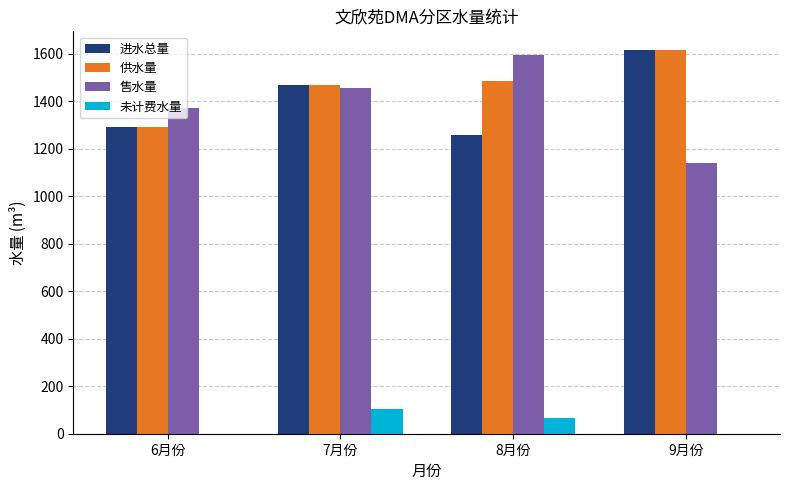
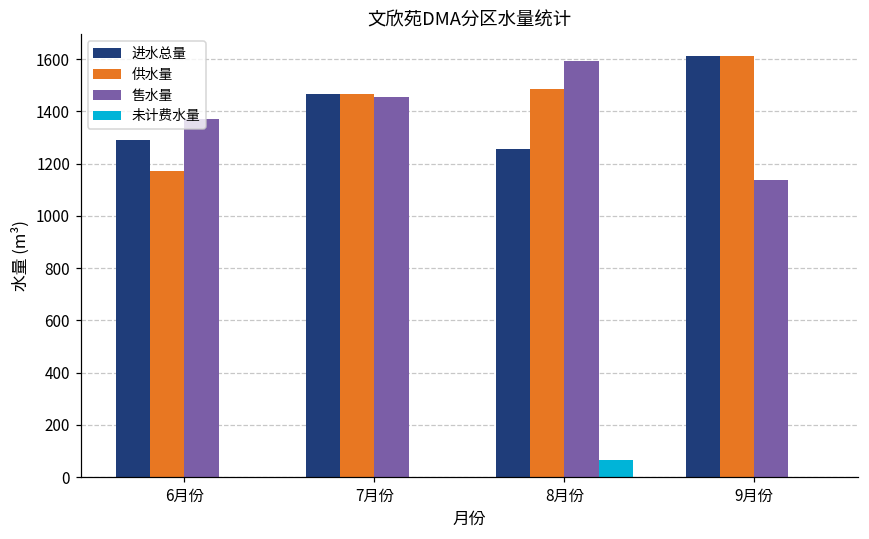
供水量, 6月份: 1290 -> 1170
未计费水量, 7月份: 100 -> 0
